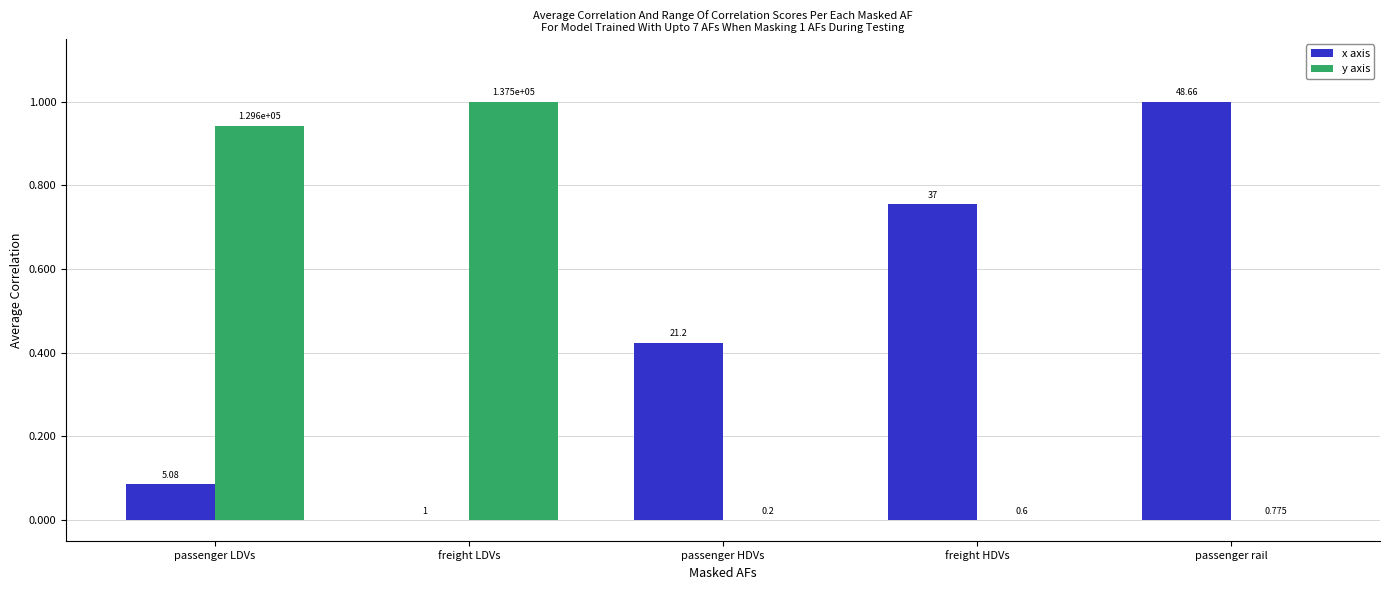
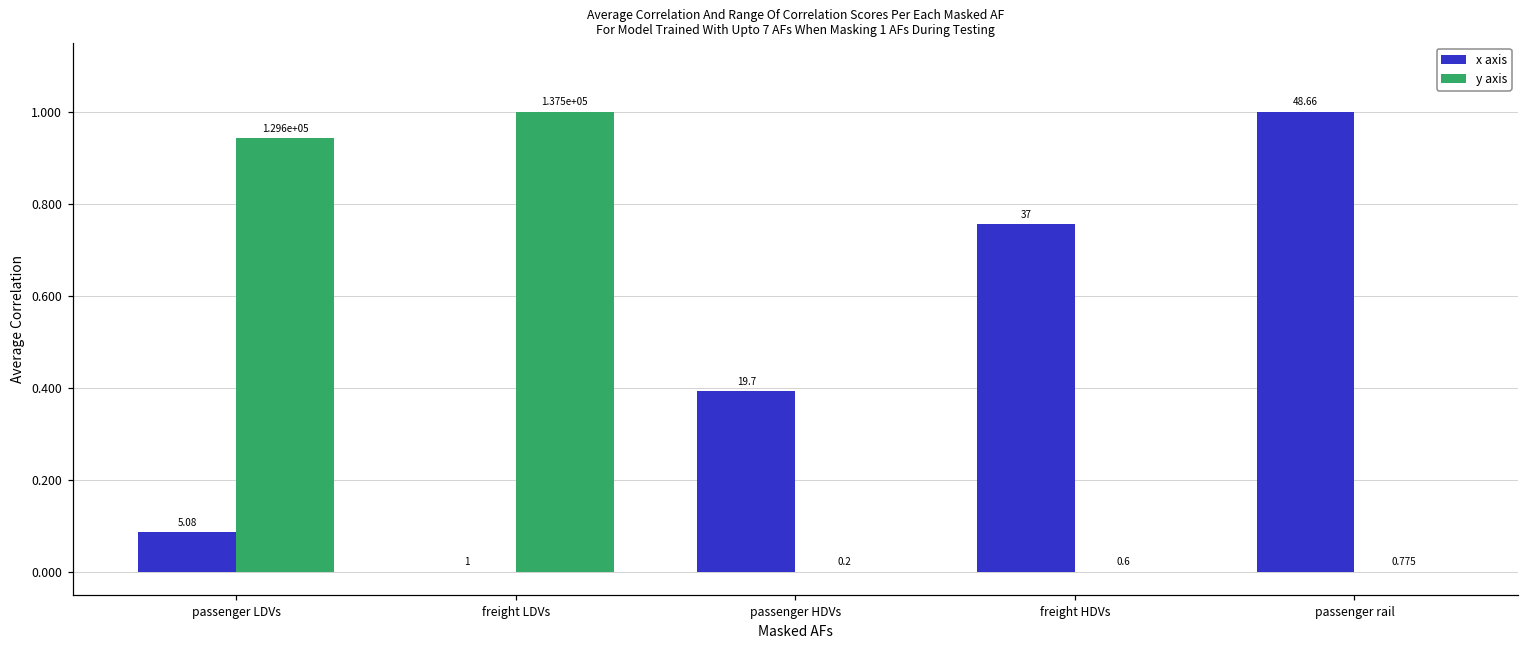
x axis, passenger HDVs: 21.2 -> 19.7
